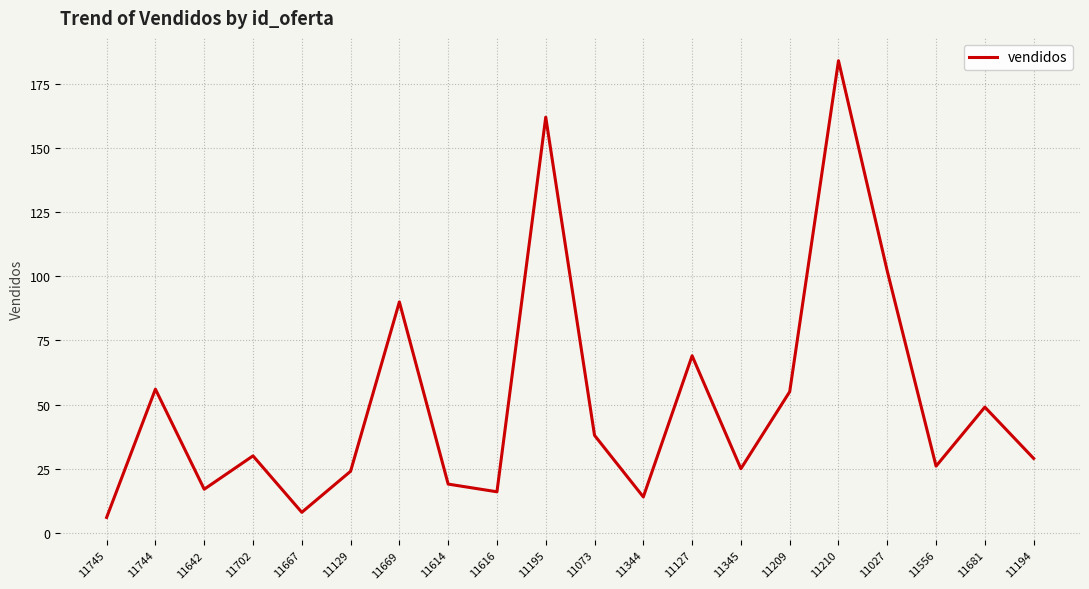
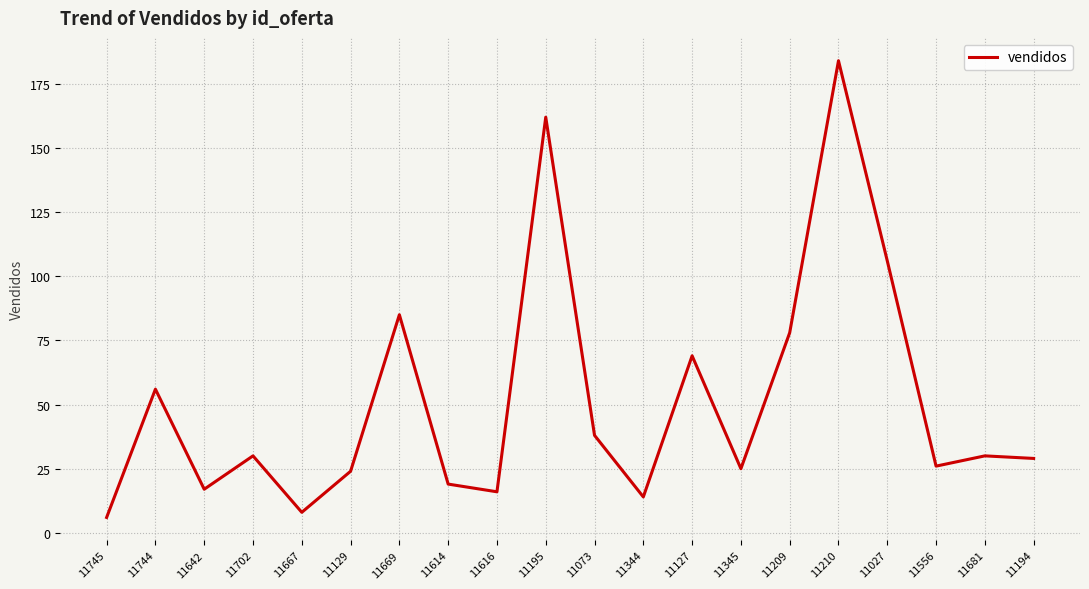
11669: 90 -> 85
11209: 55 -> 78
11027: 102 -> 106
11681: 49 -> 30
